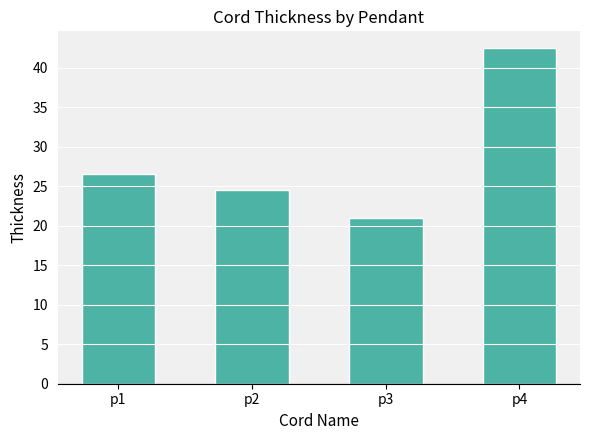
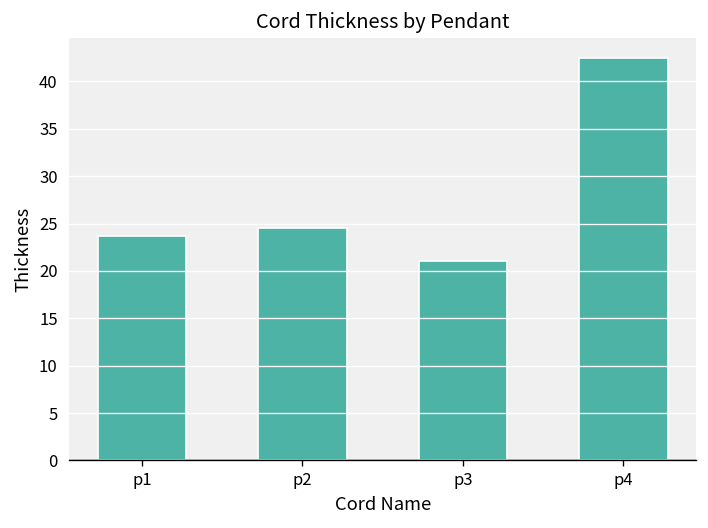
p1: 27 -> 24
